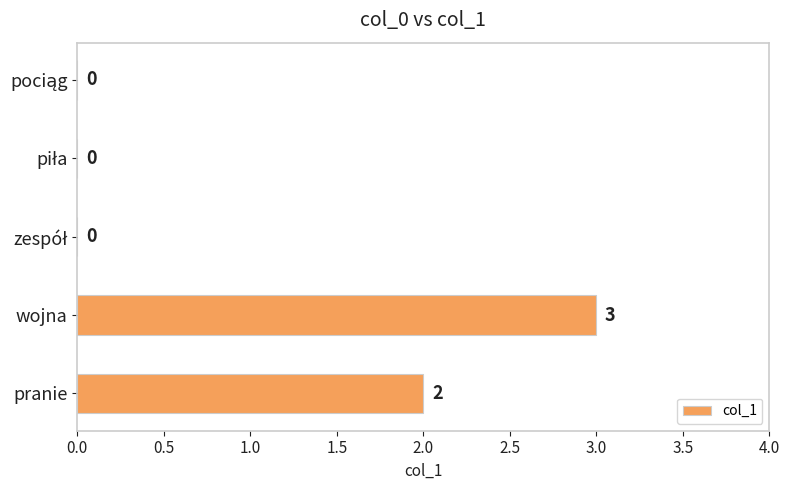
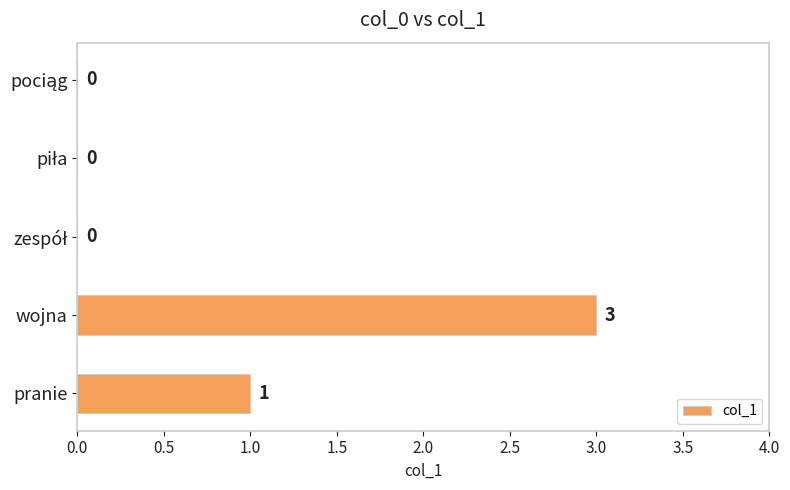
pranie: 2 -> 1
